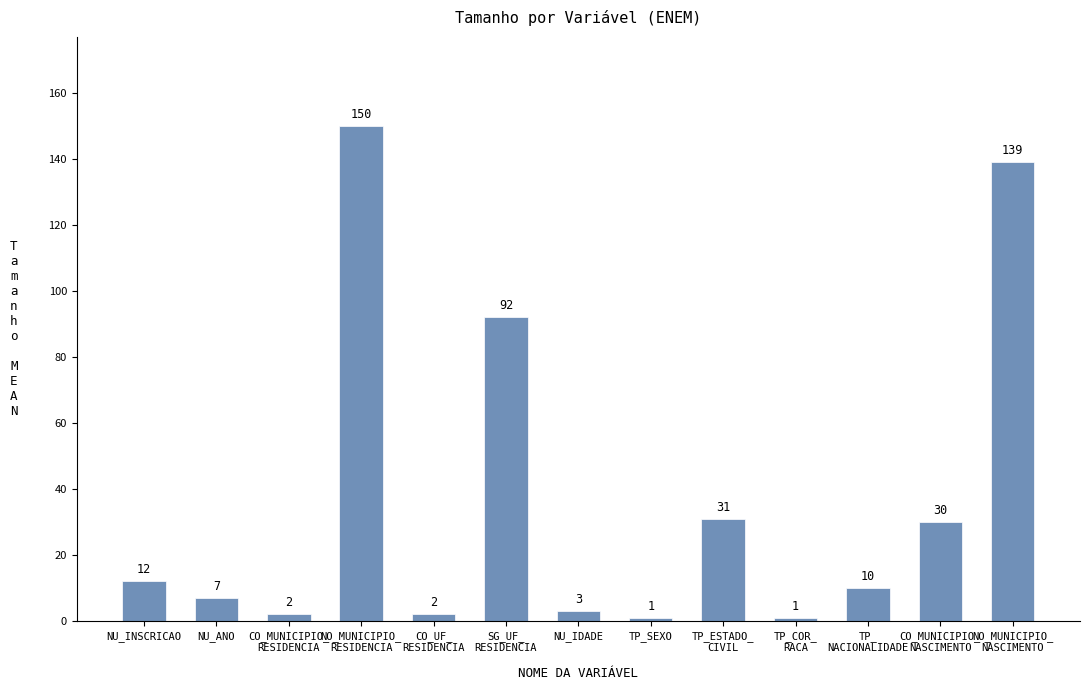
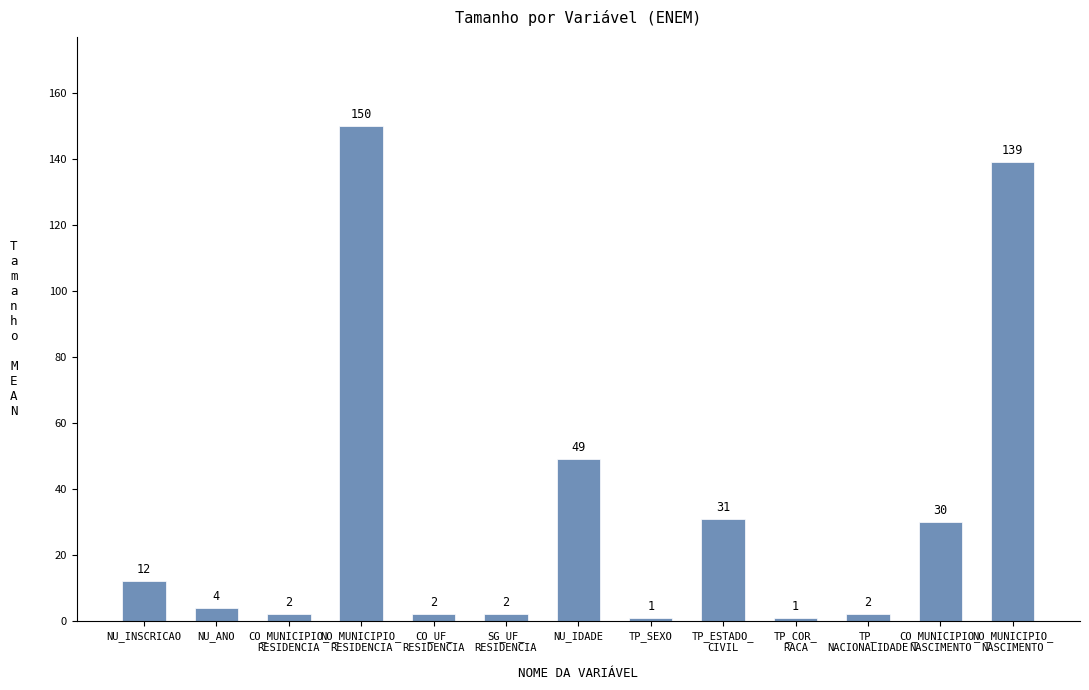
NU_ANO: 7 -> 4
SG_UF_ RESIDENCIA: 92 -> 2
NU_IDADE: 3 -> 49
TP_ NACIONALIDADE: 10 -> 2
